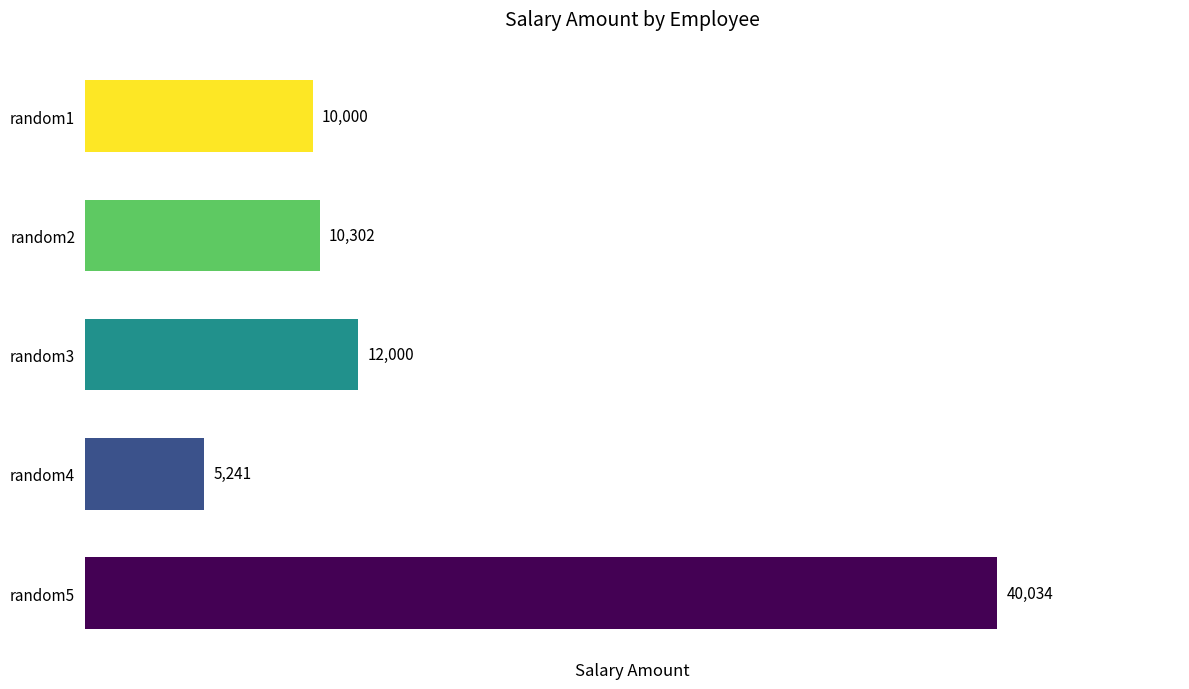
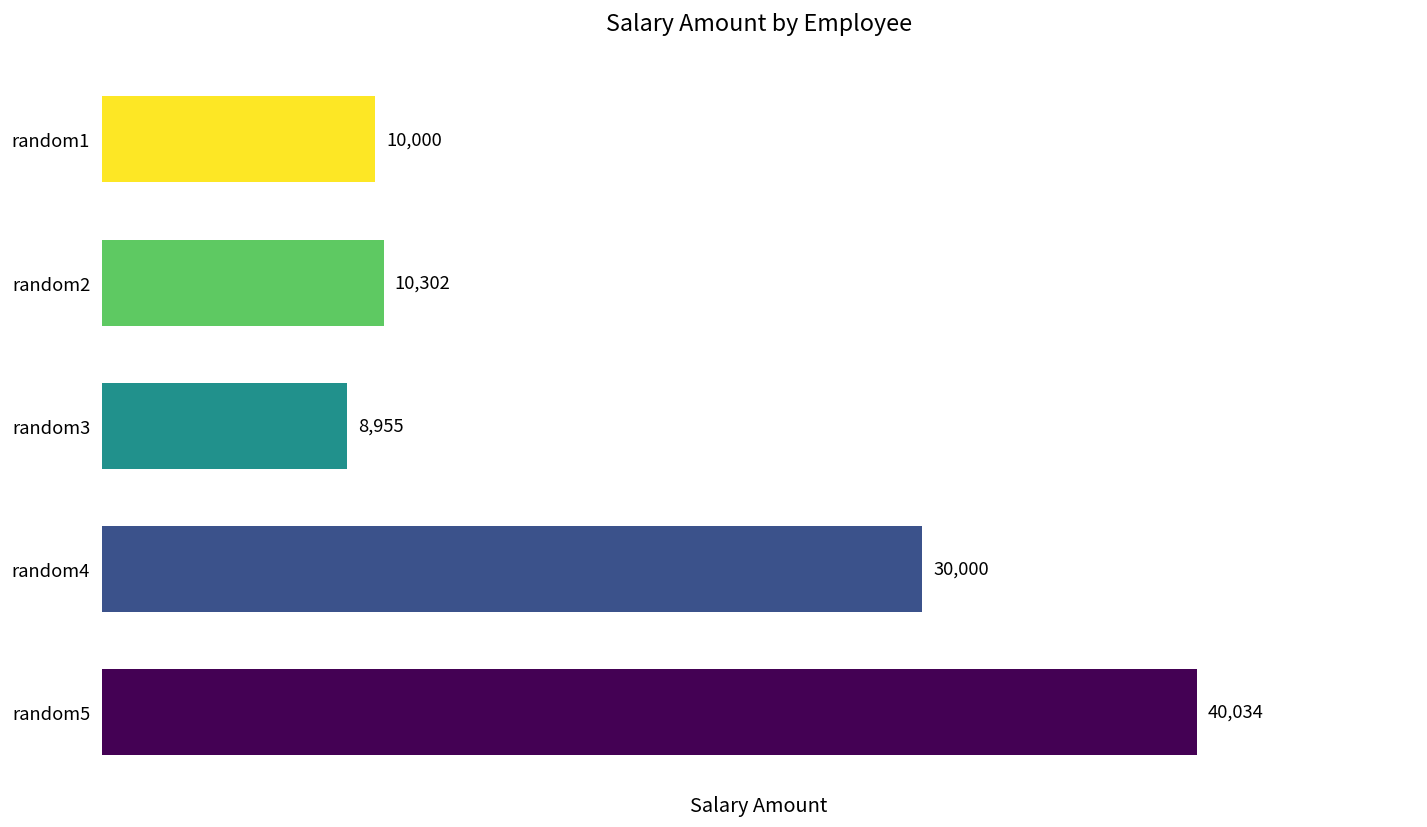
random3: 12,000 -> 8,955
random4: 5,241 -> 30,000
